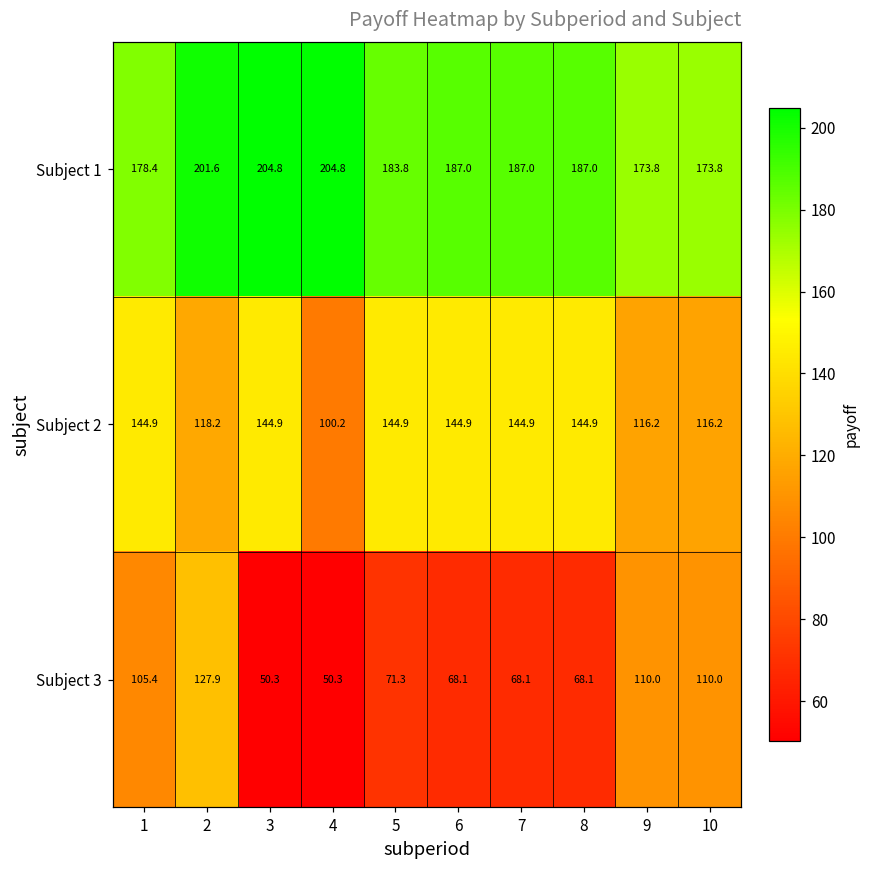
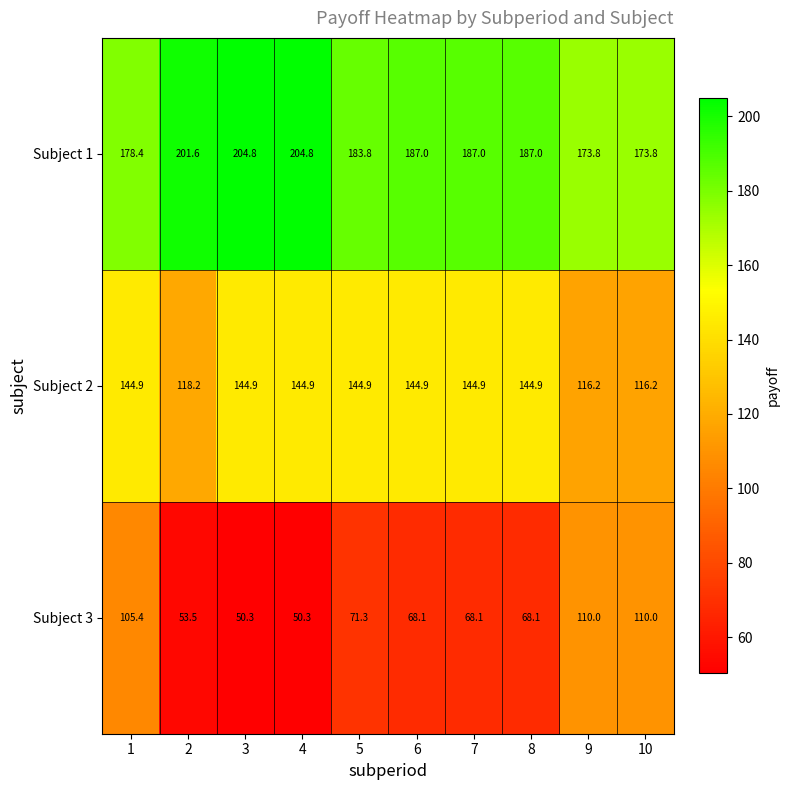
Subject 2, 4: 100.2 -> 144.9
Subject 3, 2: 127.9 -> 53.5
